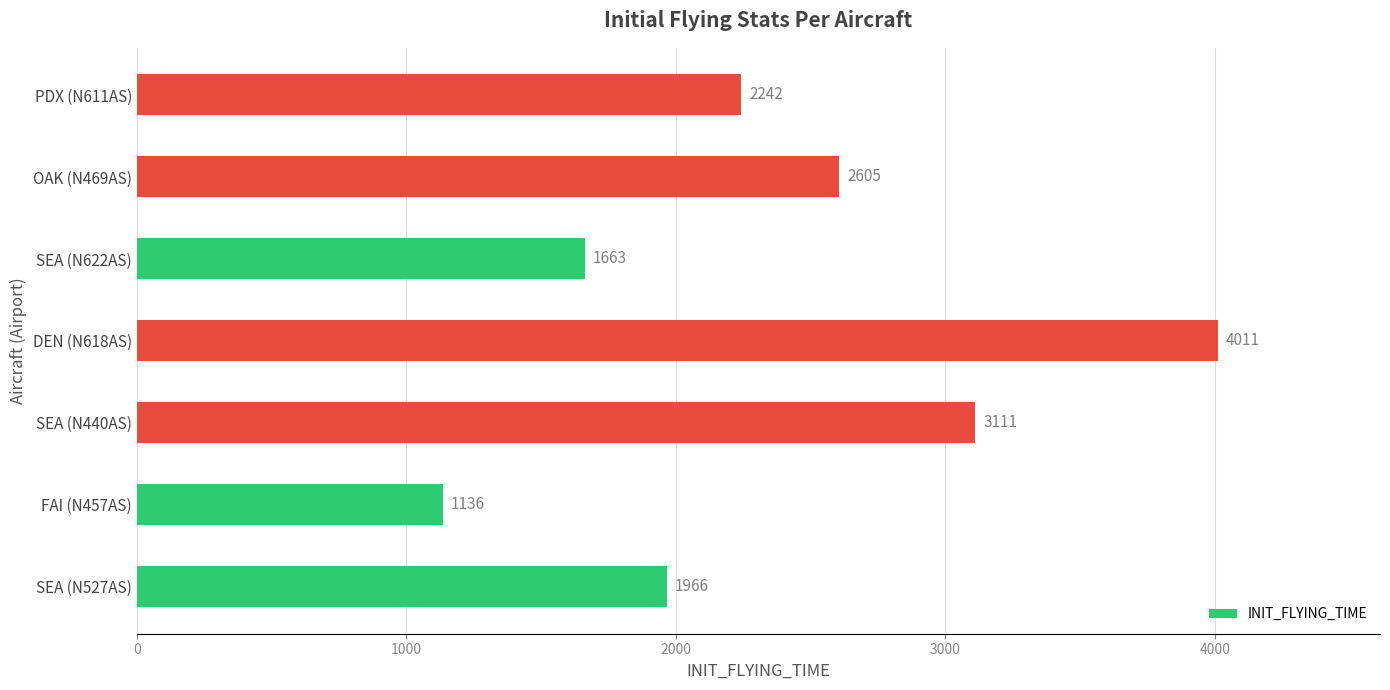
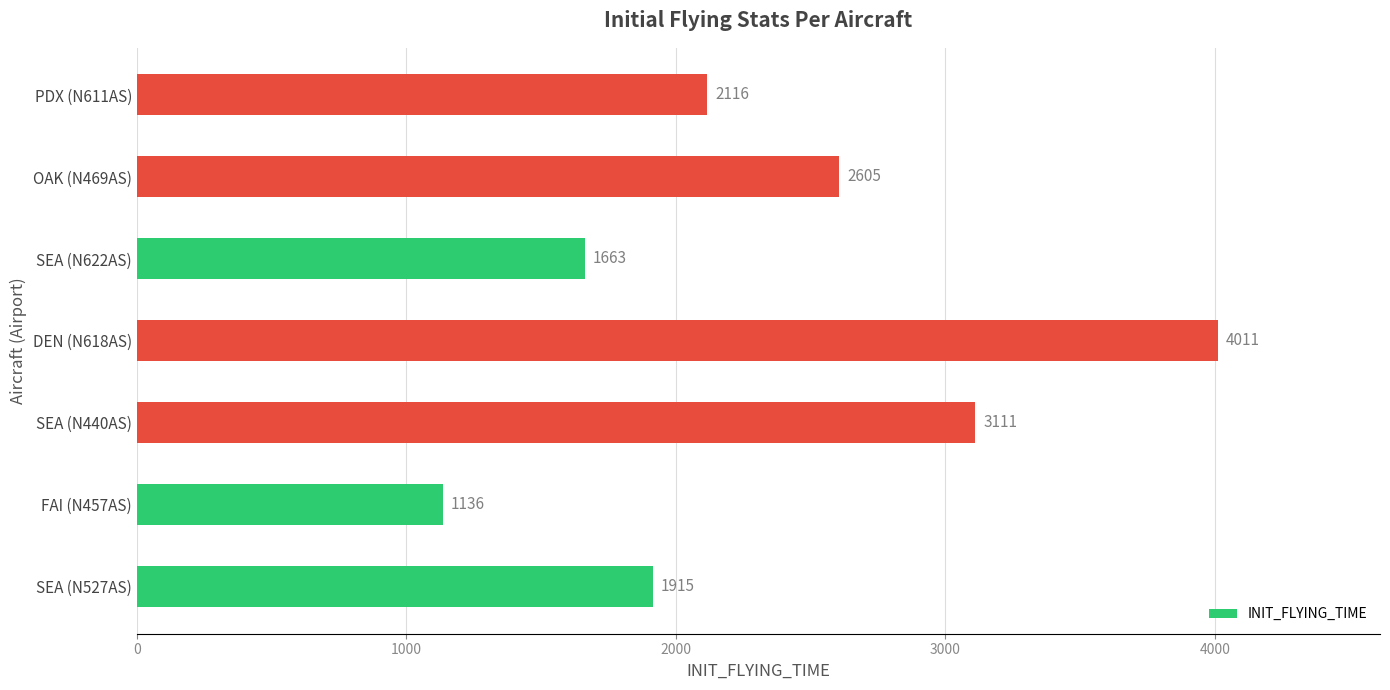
PDX (N611AS): 2242 -> 2116
SEA (N527AS): 1966 -> 1915
